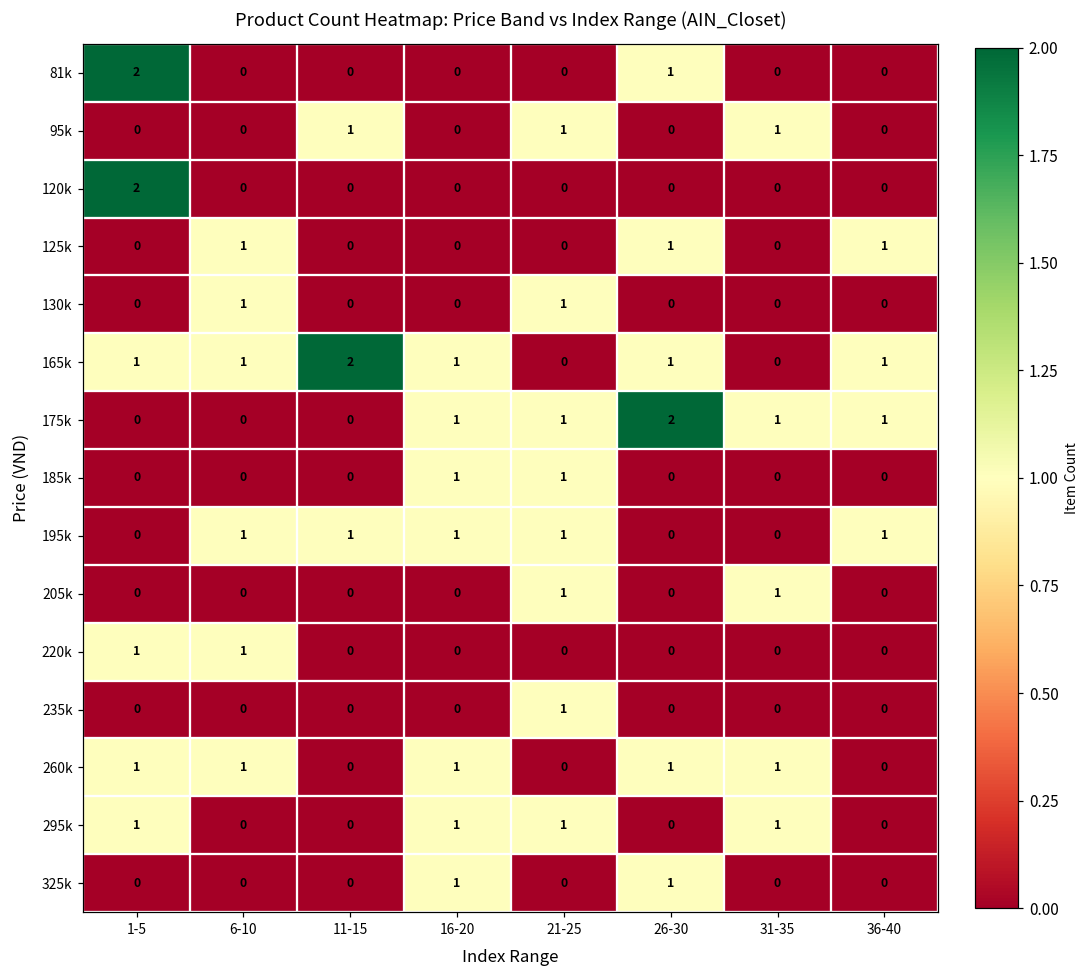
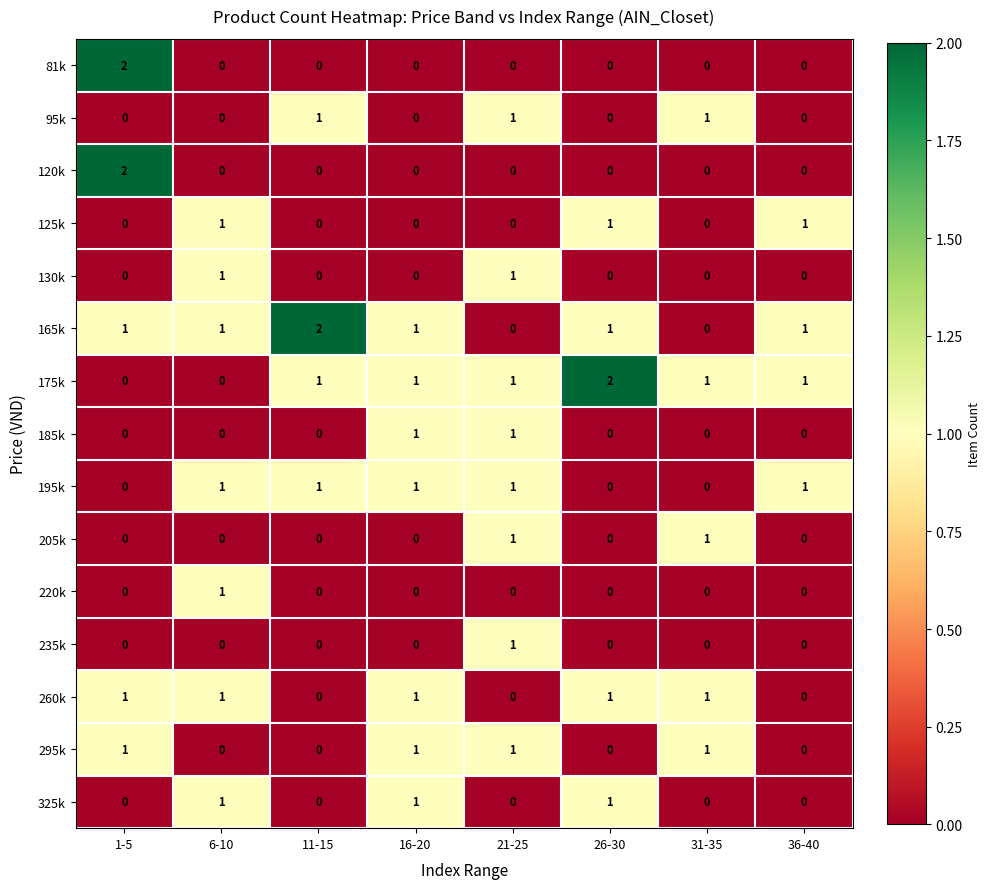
81k, 26-30: 1 -> 0
175k, 11-15: 0 -> 1
220k, 1-5: 1 -> 0
325k, 6-10: 0 -> 1
